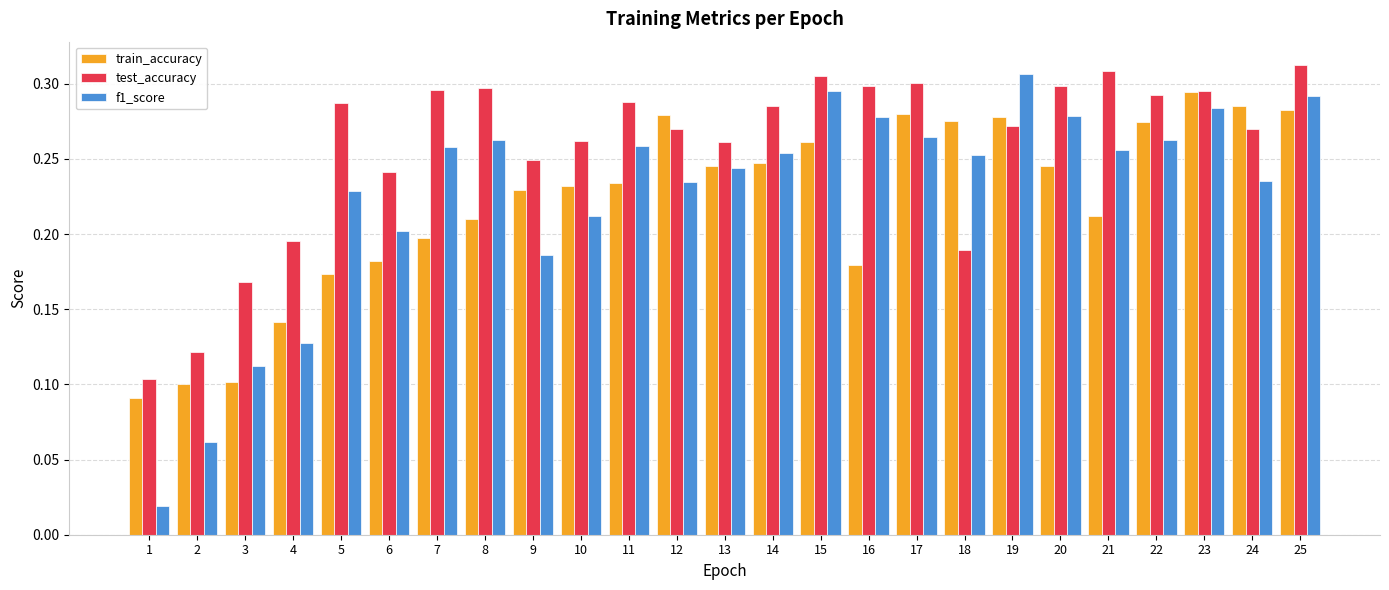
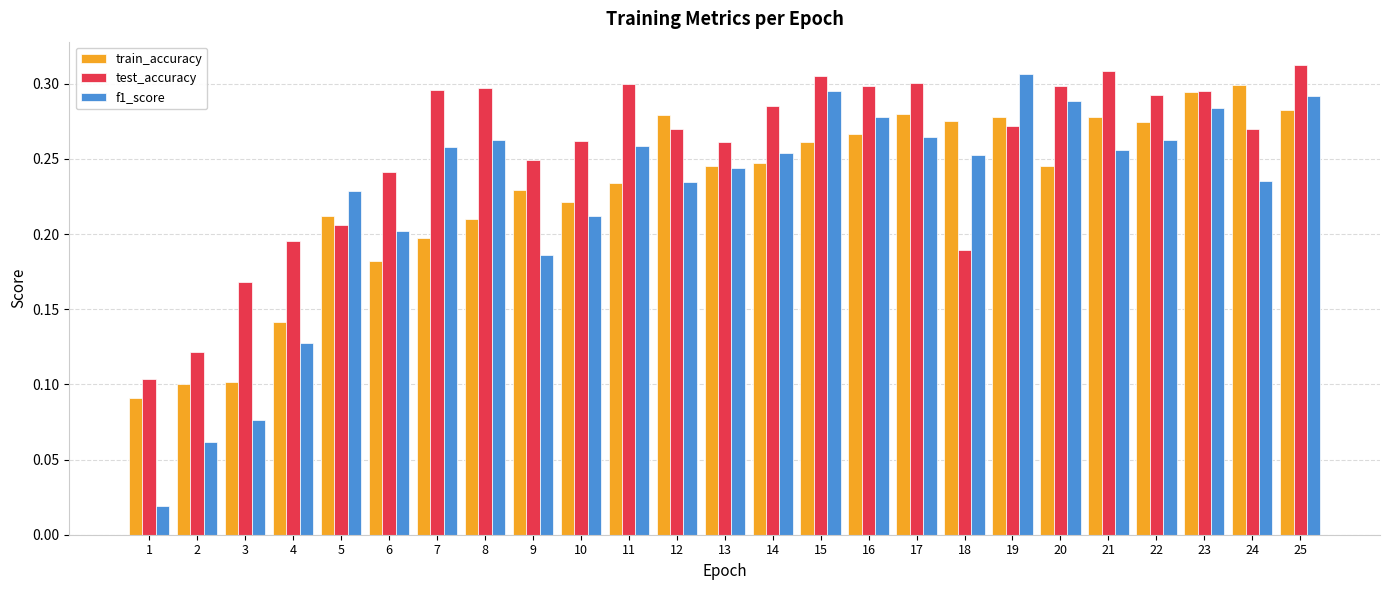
f1_score, 3: 0.112 -> 0.076
train_accuracy, 5: 0.173 -> 0.212
test_accuracy, 5: 0.287 -> 0.206
train_accuracy, 10: 0.232 -> 0.221
test_accuracy, 11: 0.288 -> 0.300
train_accuracy, 16: 0.179 -> 0.267
f1_score, 20: 0.279 -> 0.288
train_accuracy, 21: 0.212 -> 0.278
train_accuracy, 24: 0.285 -> 0.299
